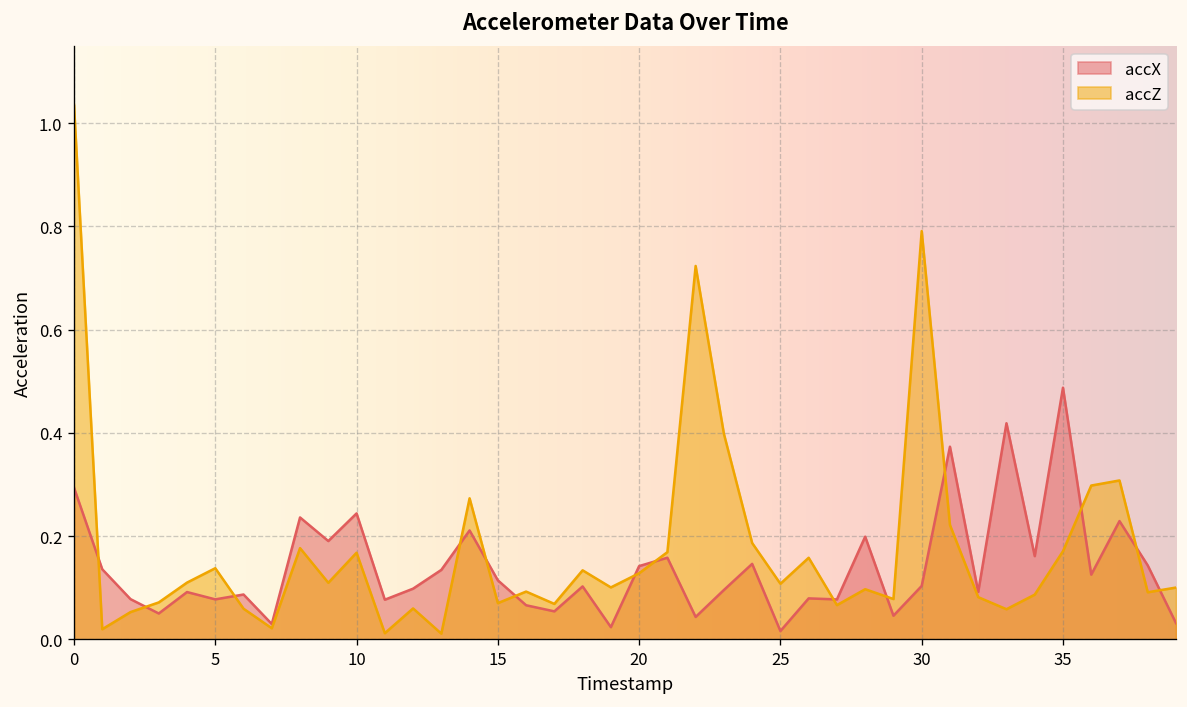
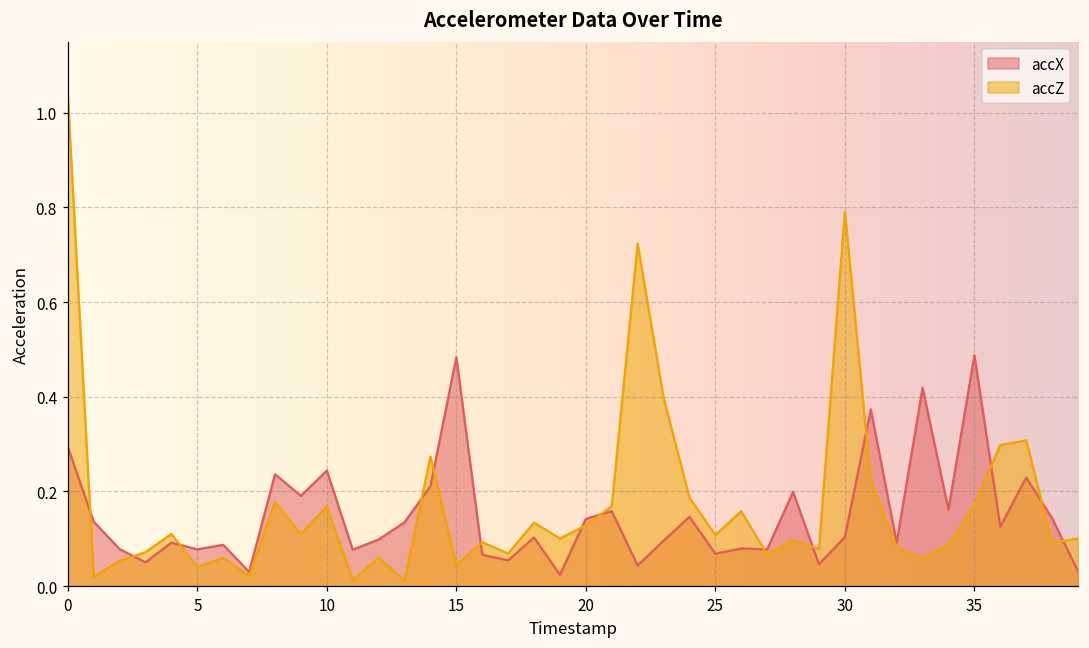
accZ, 5: 0.14 -> 0.04
accX, 15: 0.11 -> 0.48
accZ, 15: 0.07 -> 0.04
accX, 25: 0.02 -> 0.07
